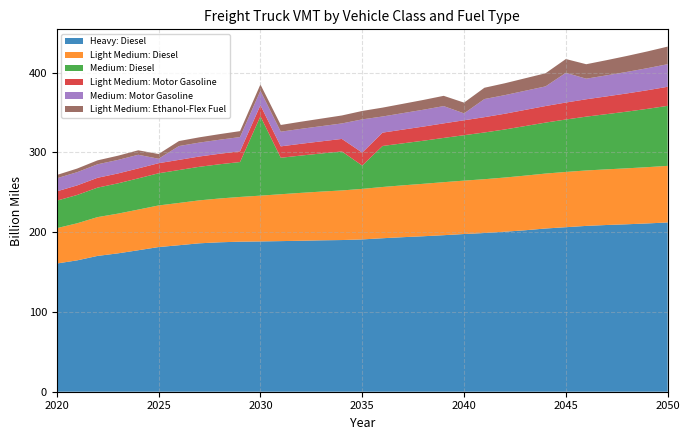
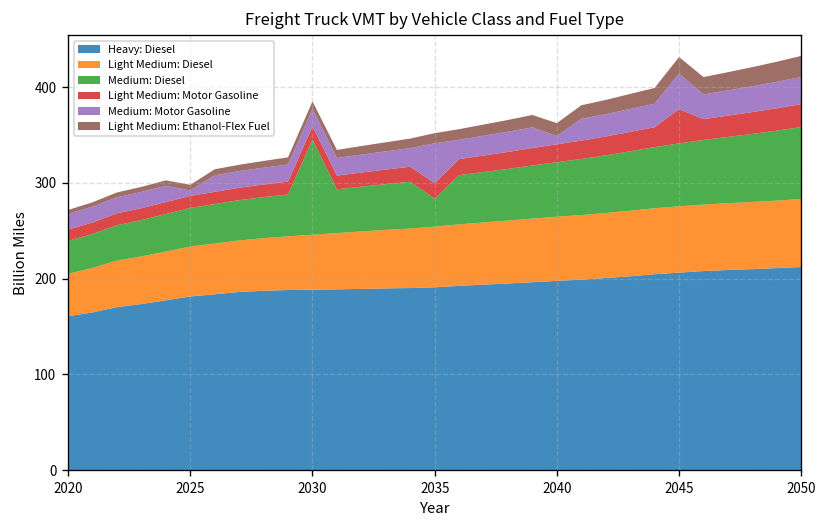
Light Medium: Motor Gasoline, 2045: 20 -> 40
